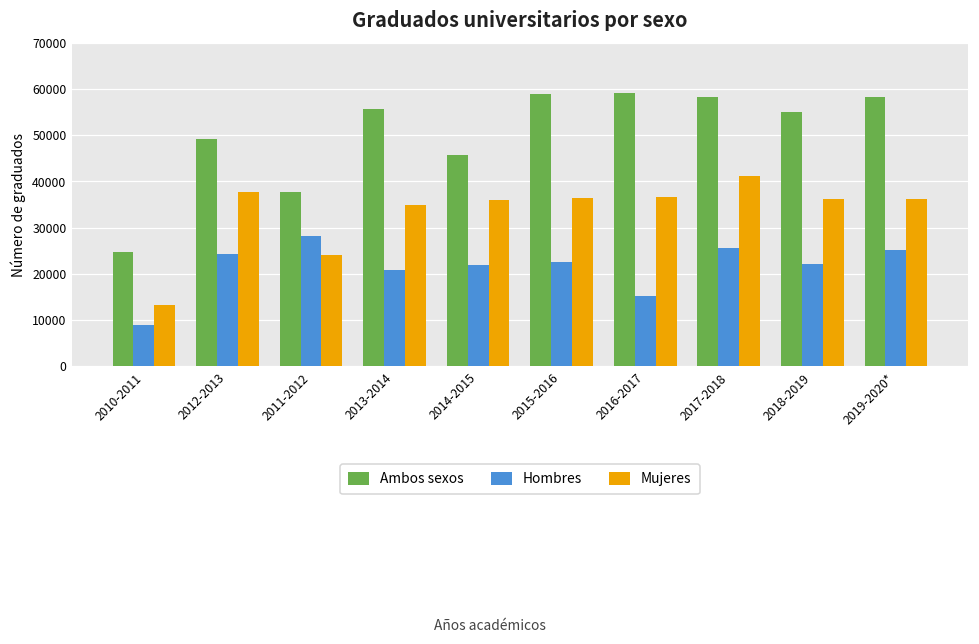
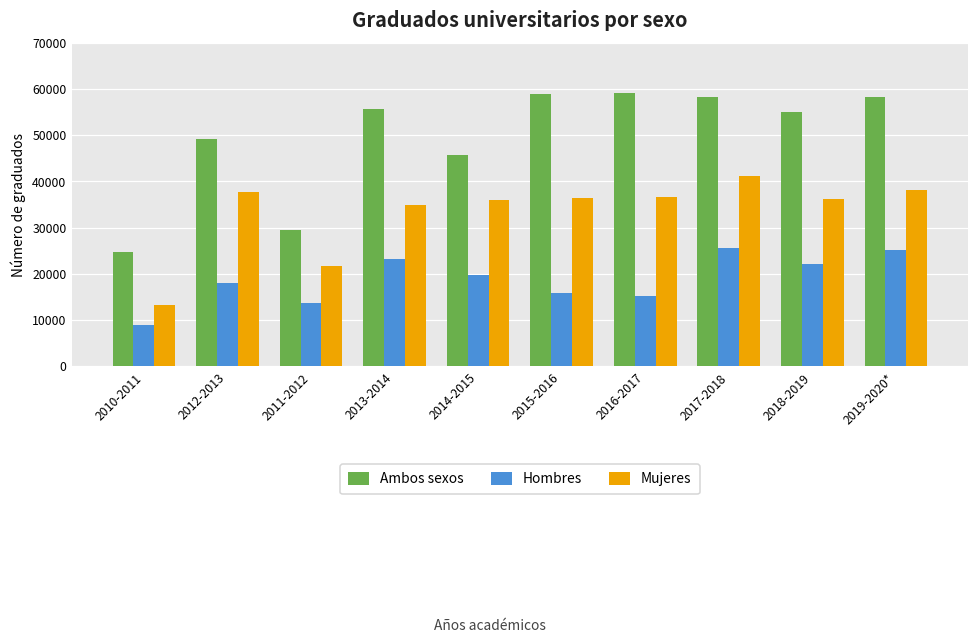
Hombres, 2012-2013: 24000 -> 18000
Ambos sexos, 2011-2012: 38000 -> 29000
Hombres, 2011-2012: 28000 -> 14000
Mujeres, 2011-2012: 24000 -> 22000
Hombres, 2013-2014: 21000 -> 23000
Hombres, 2014-2015: 22000 -> 20000
Hombres, 2015-2016: 23000 -> 16000
Mujeres, 2019-2020*: 36000 -> 38000
